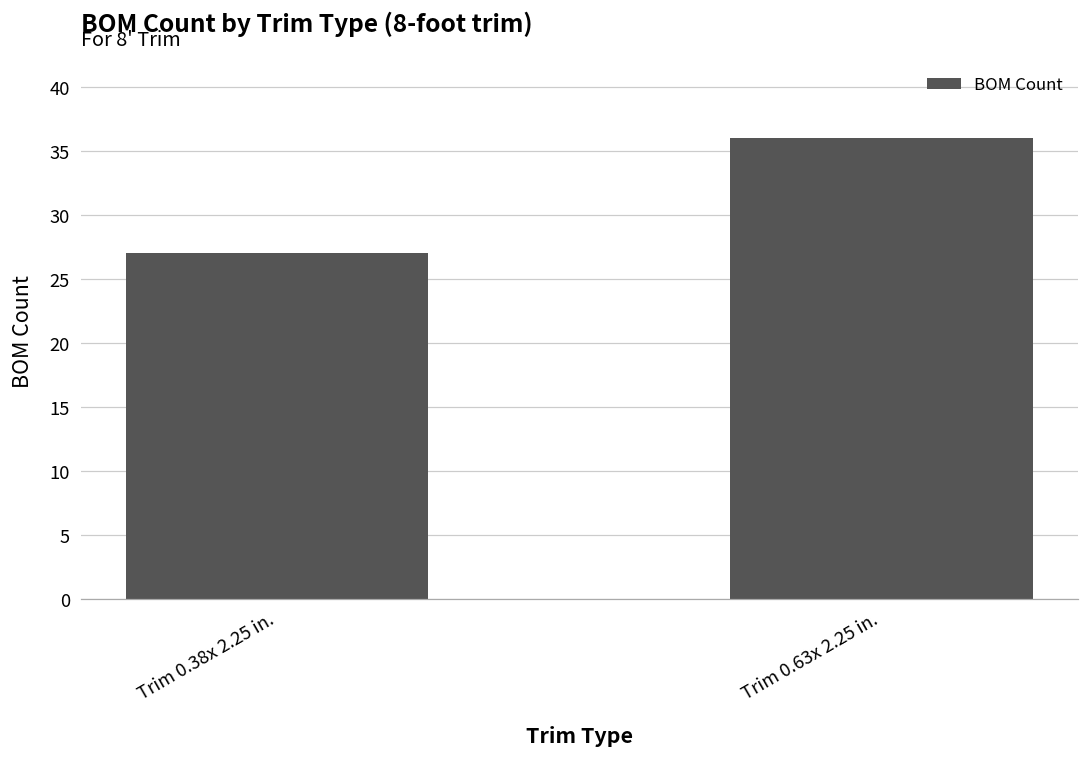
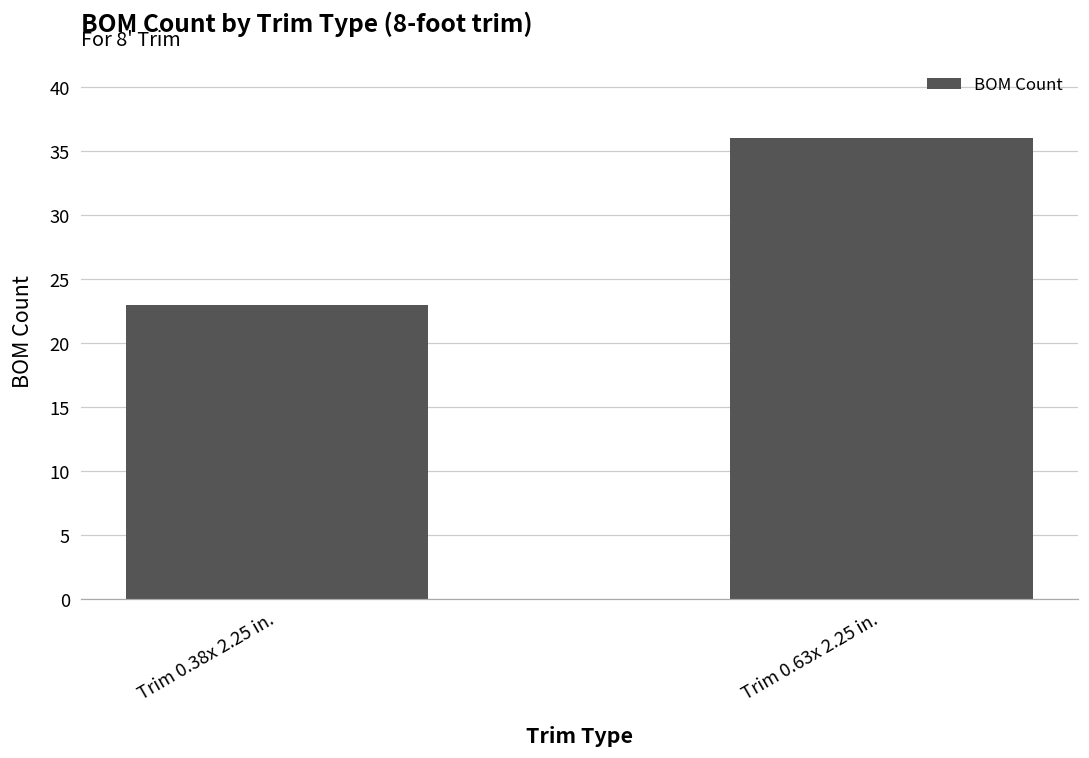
Trim 0.38x 2.25 in.: 27 -> 23
